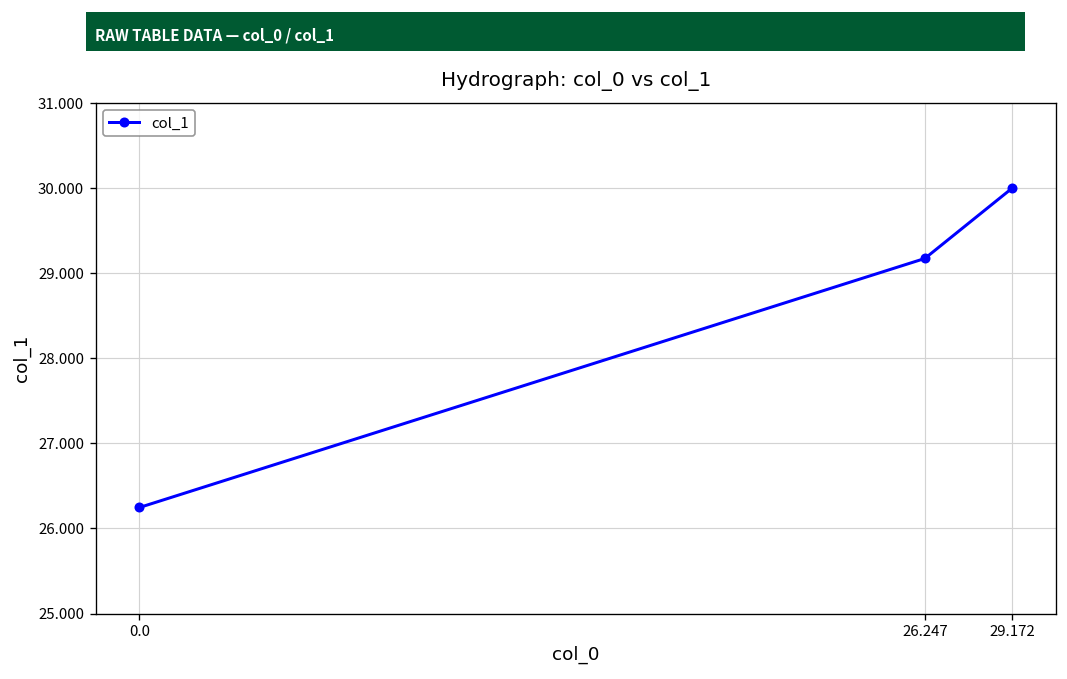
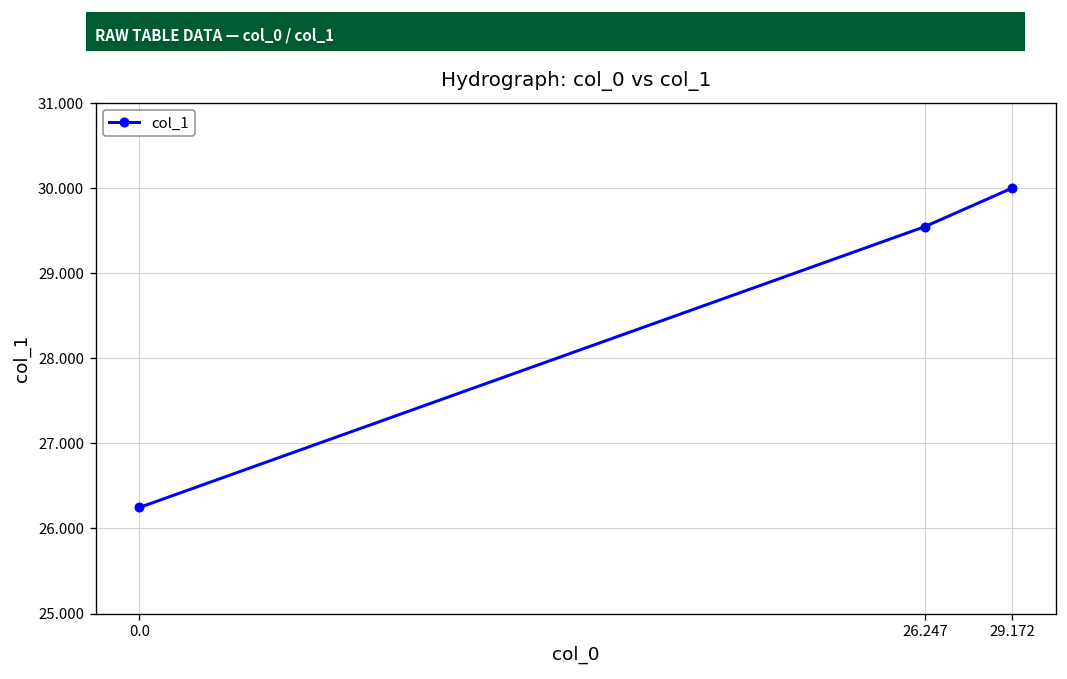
26.247: 29.2 -> 29.5
